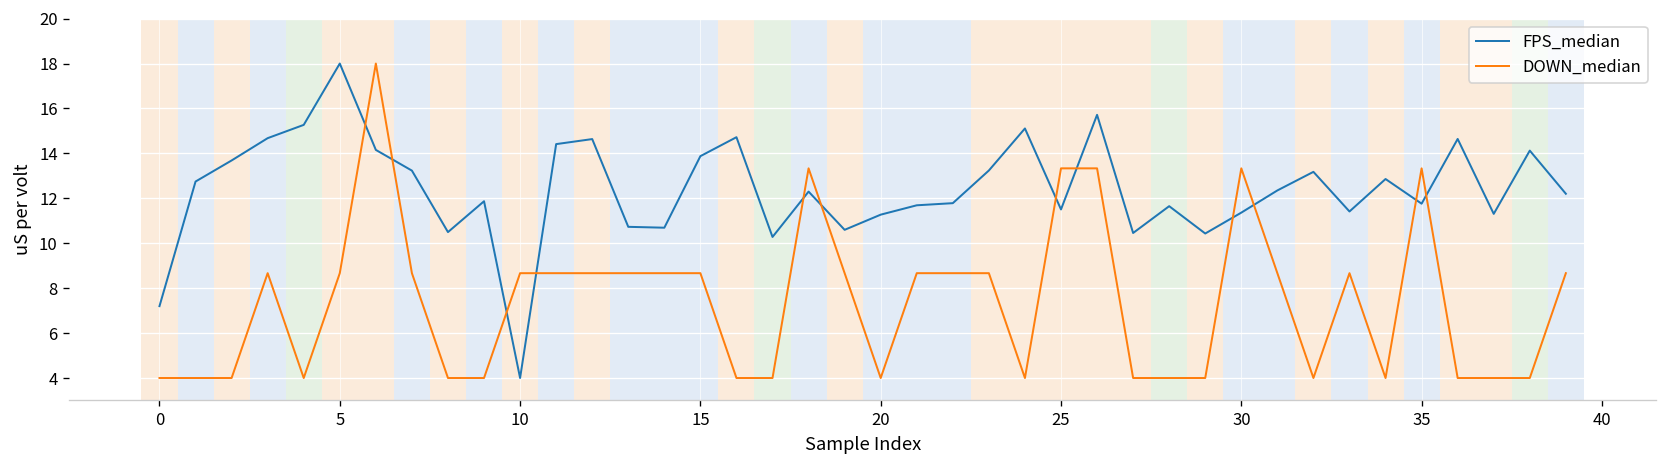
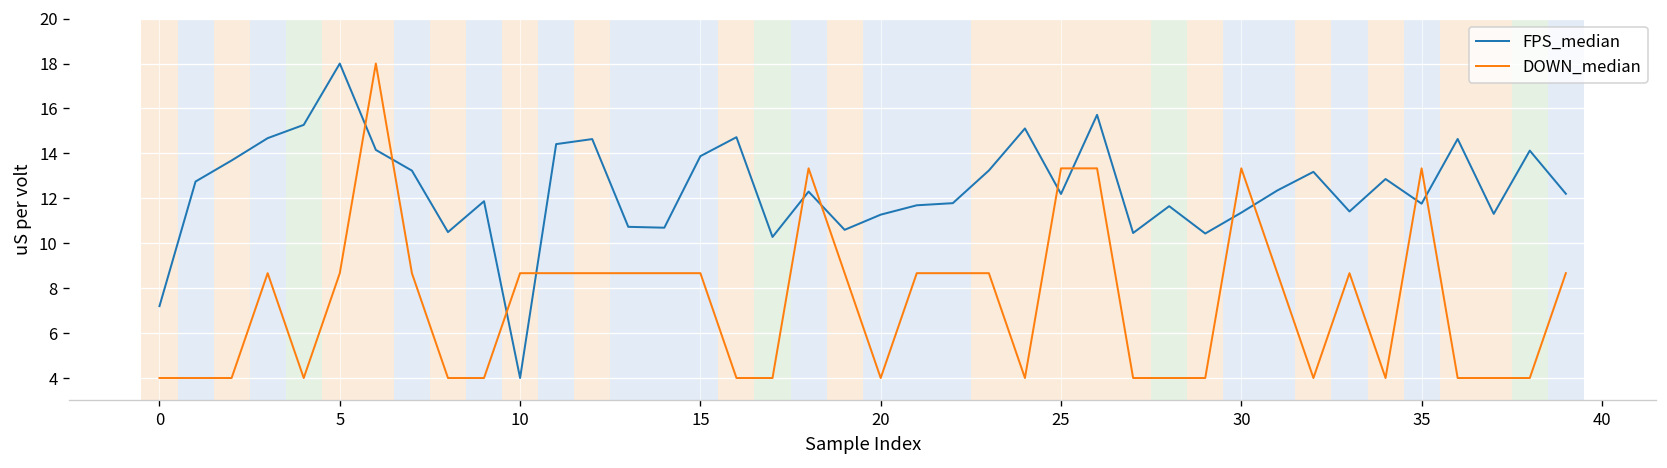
FPS_median, 25: 11.5 -> 12.2
